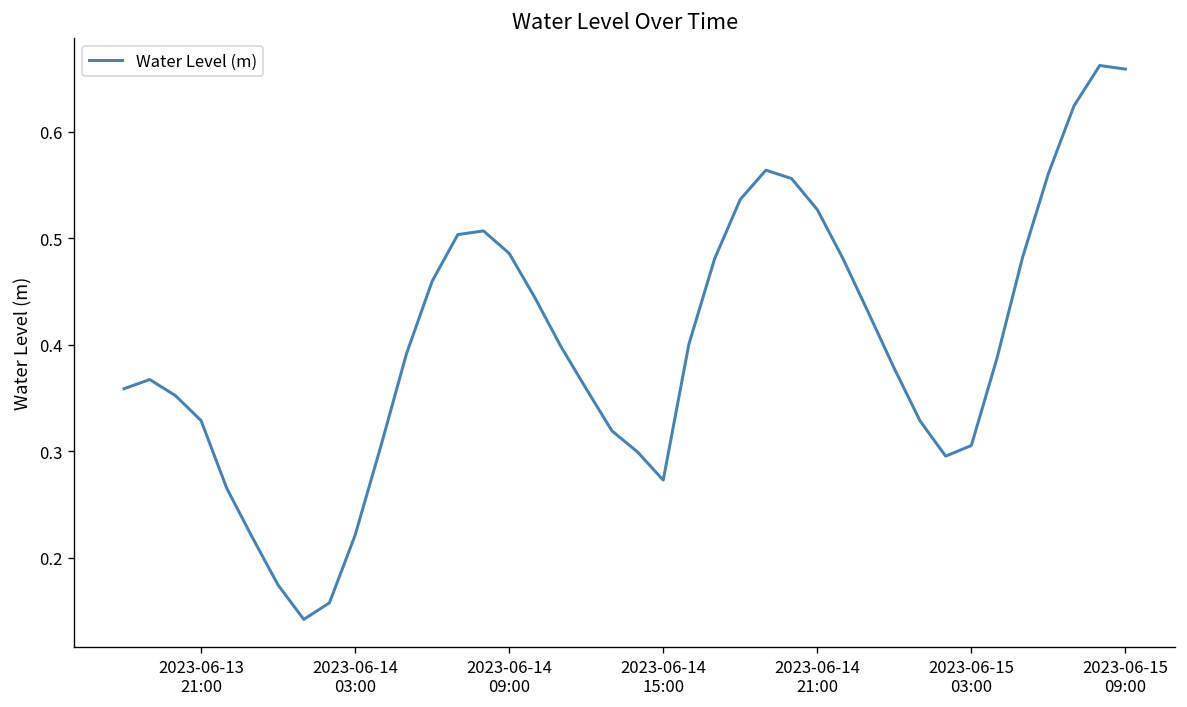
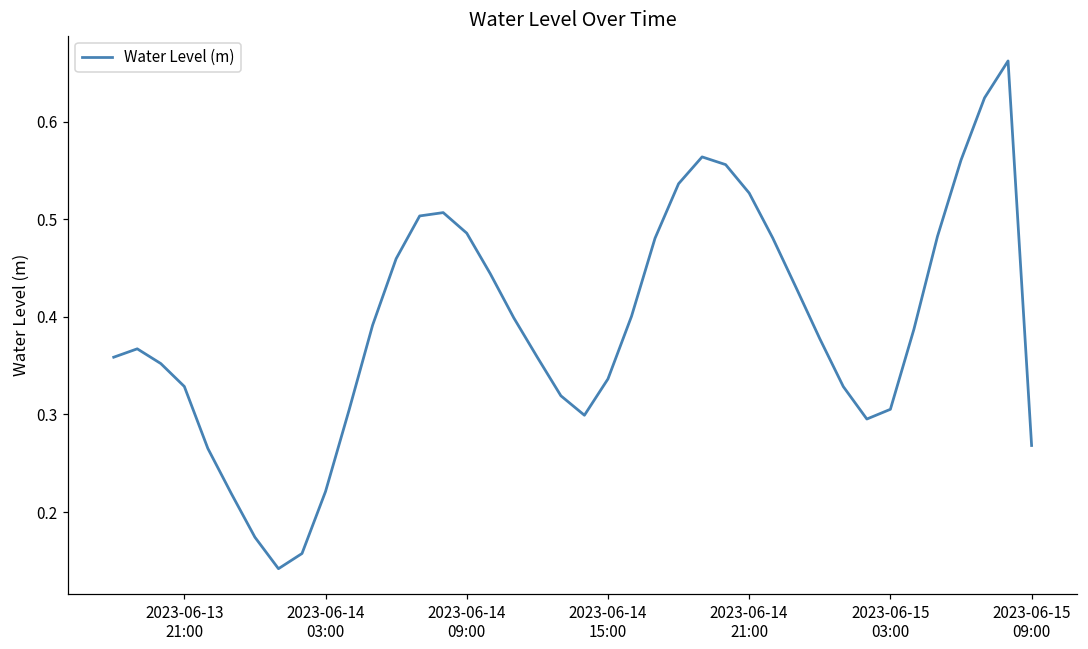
2023-06-14 15:00: 0.27 -> 0.34
2023-06-15 09:00: 0.66 -> 0.27
